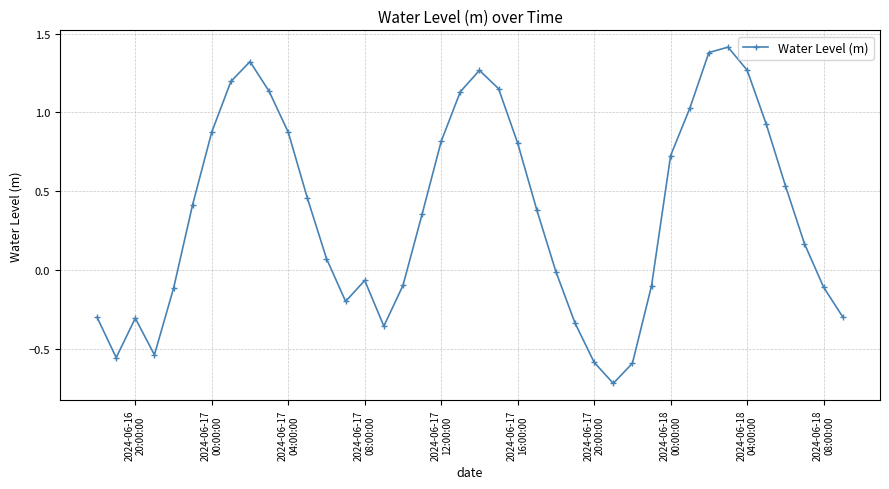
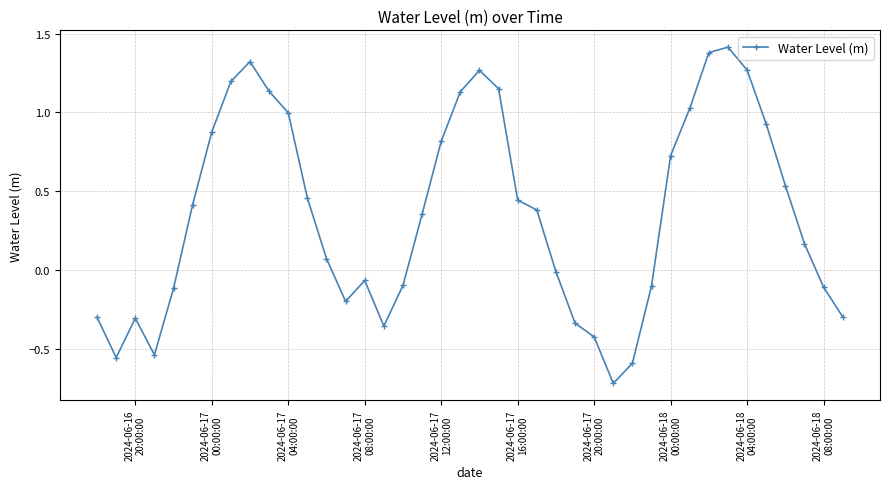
2024-06-17 04:00:00: 0.87 -> 1.00
2024-06-17 16:00:00: 0.81 -> 0.44
2024-06-17 20:00:00: -0.58 -> -0.42
